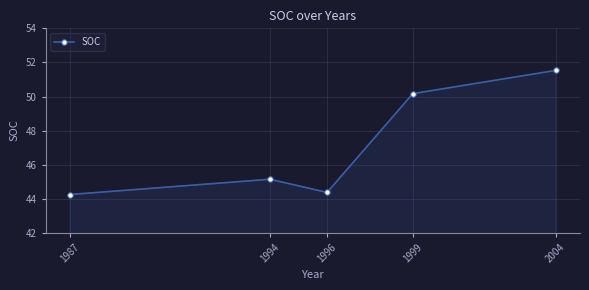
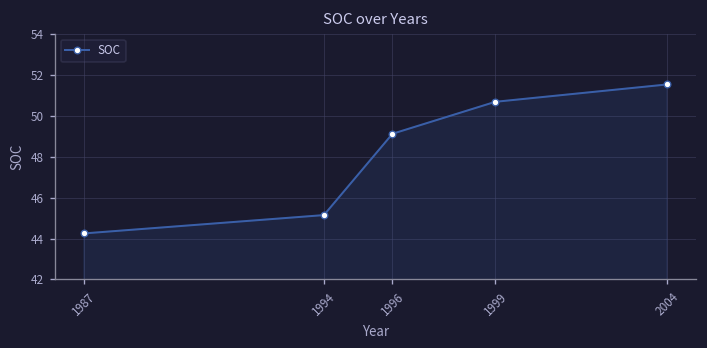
1996: 44.4 -> 49.1
1999: 50.2 -> 50.7
